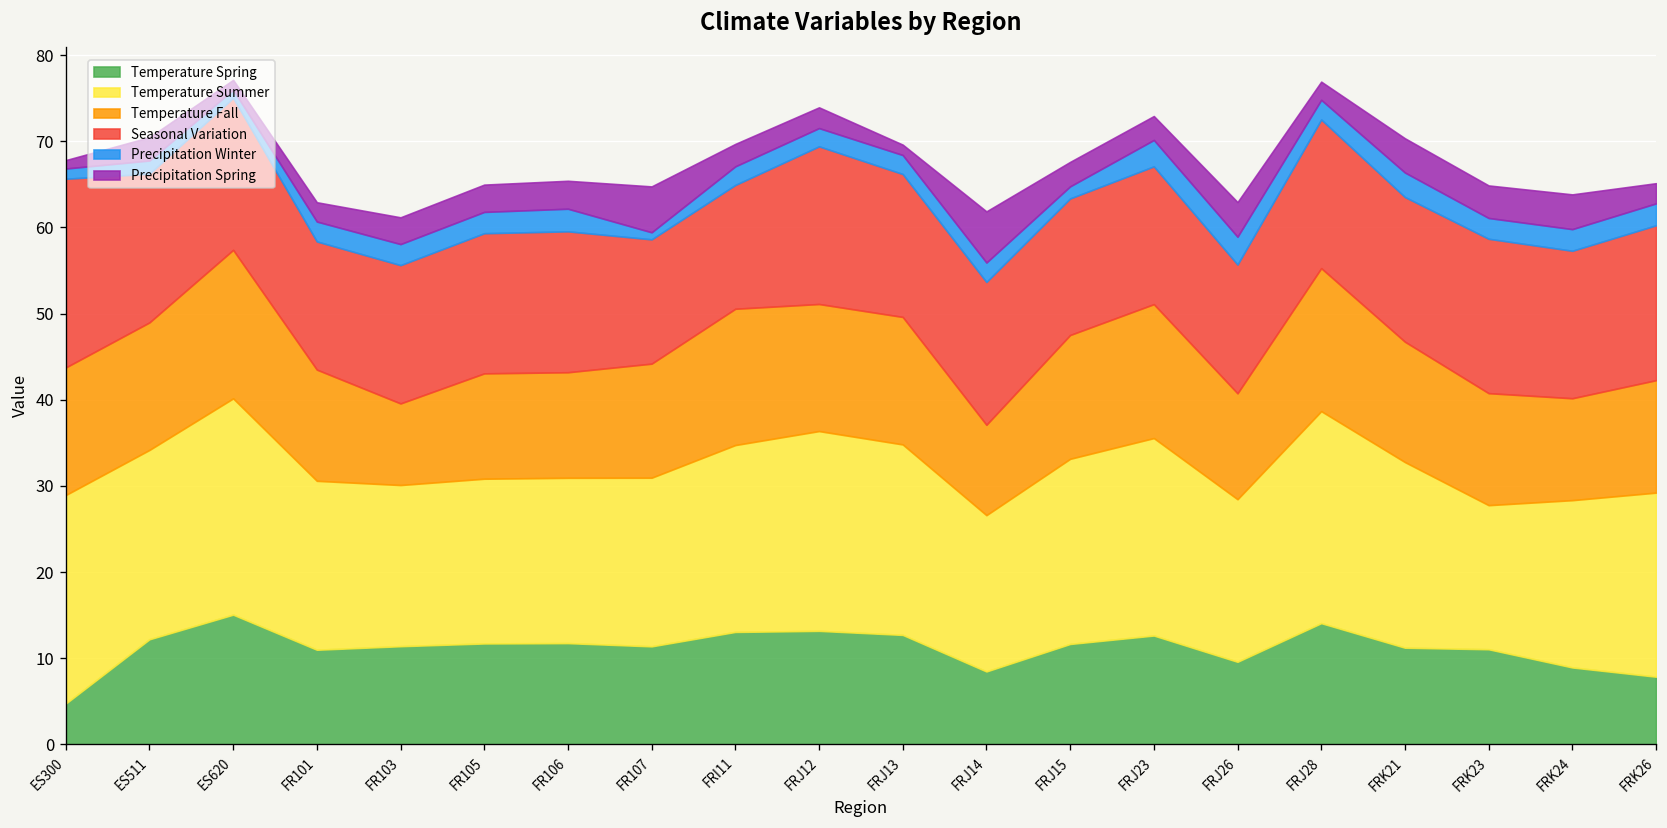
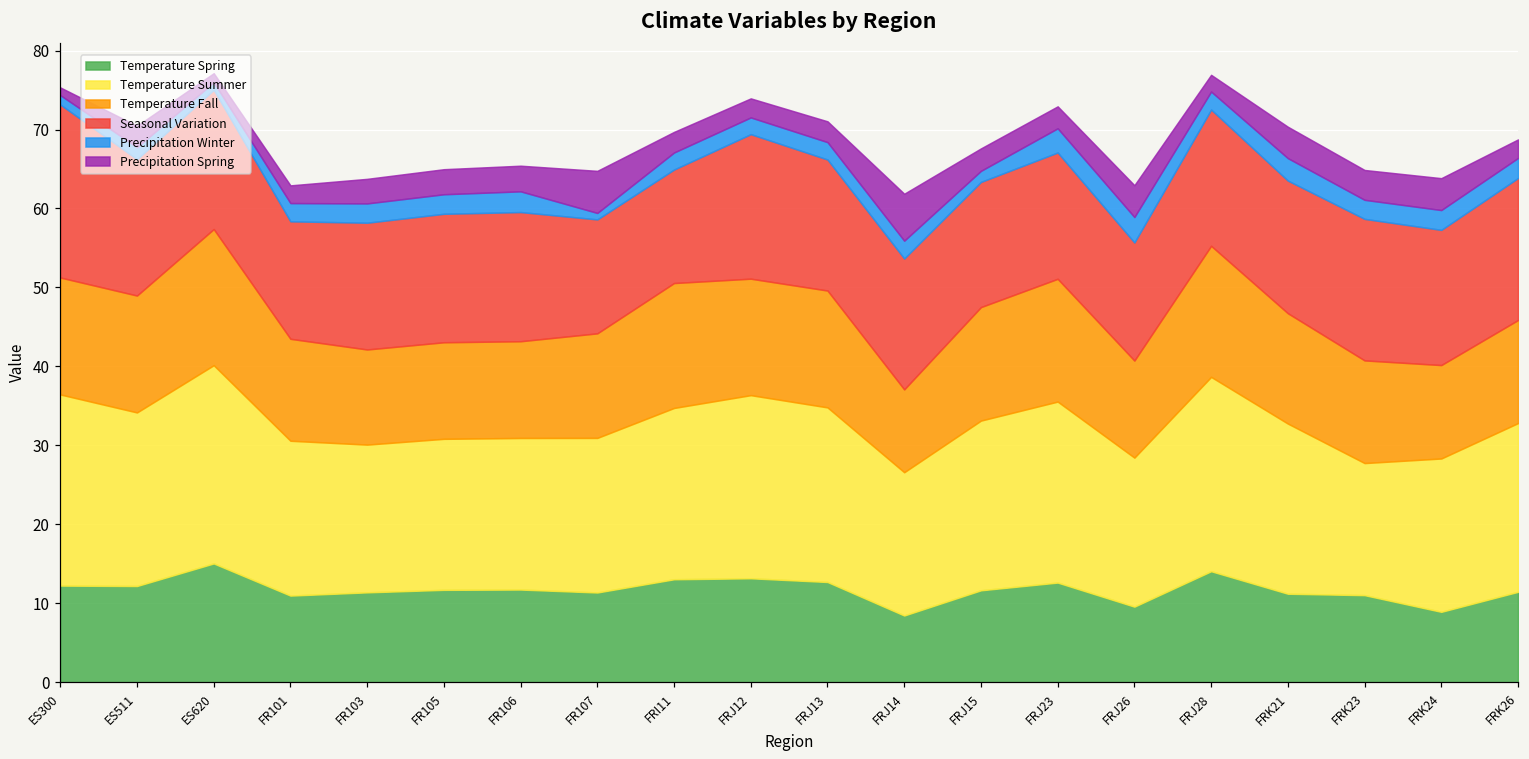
Temperature Spring, ES300: 5 -> 12
Temperature Fall, FR103: 9 -> 12
Precipitation Spring, FRJ13: 1 -> 3
Temperature Spring, FRK26: 8 -> 11
